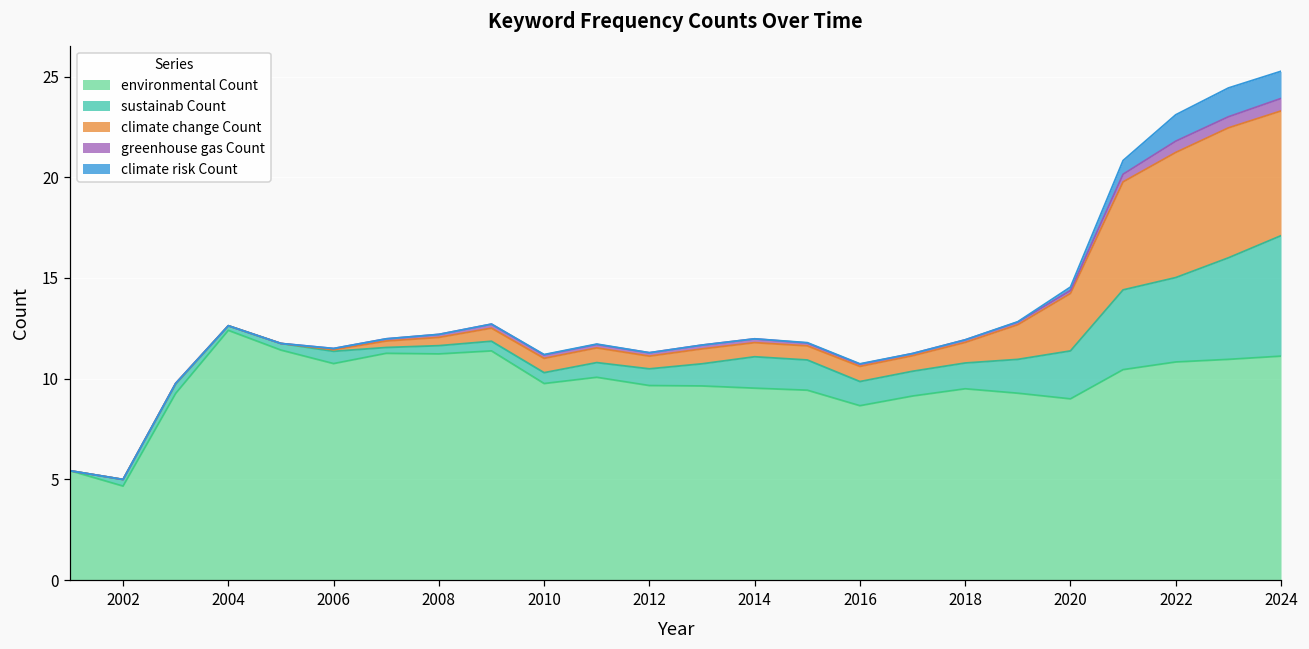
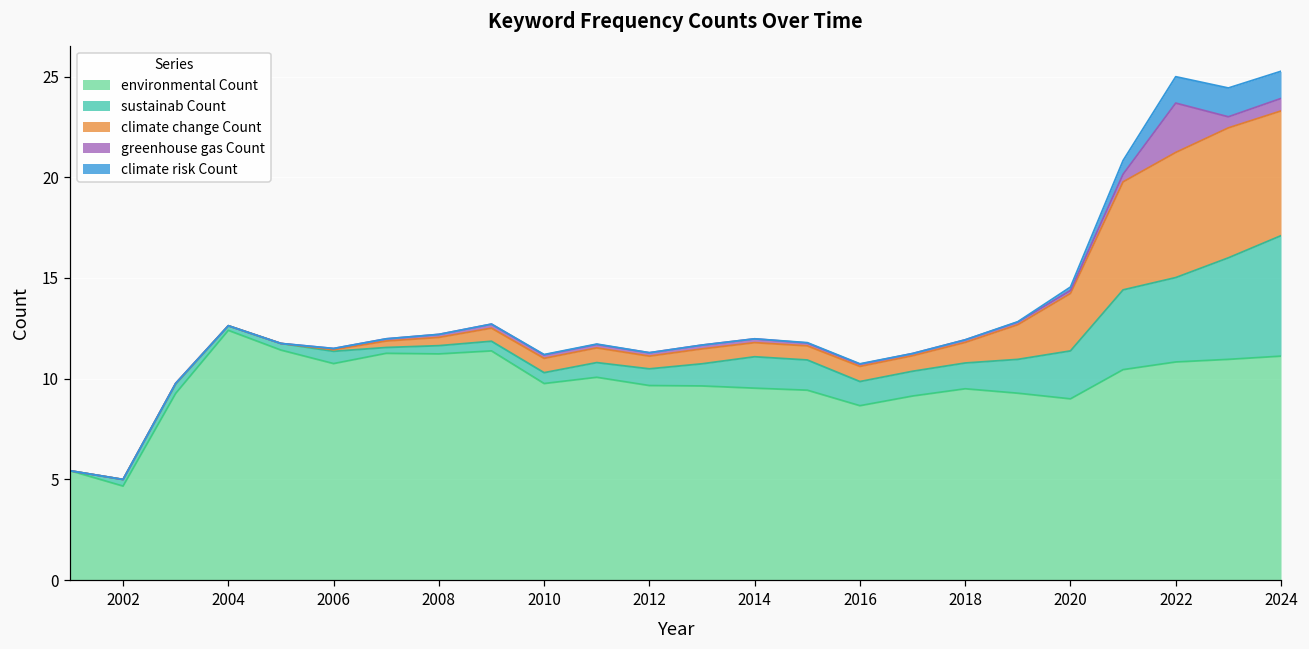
greenhouse gas Count, 2022: 0.6 -> 2.4
